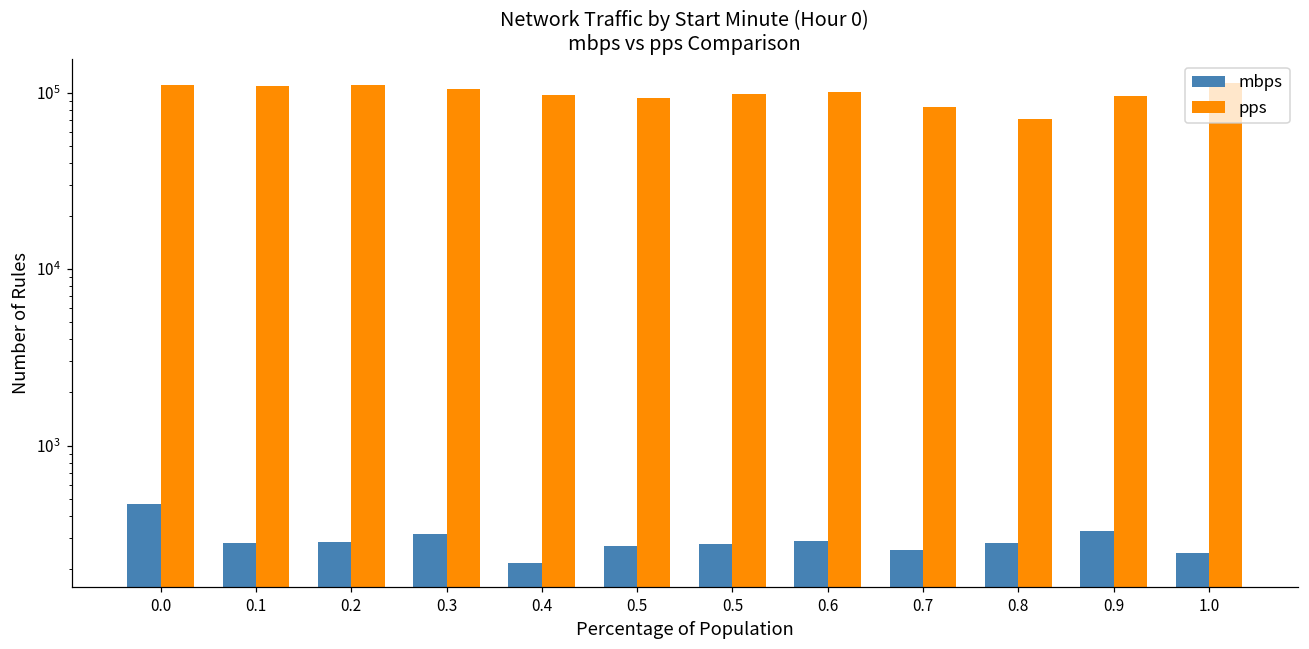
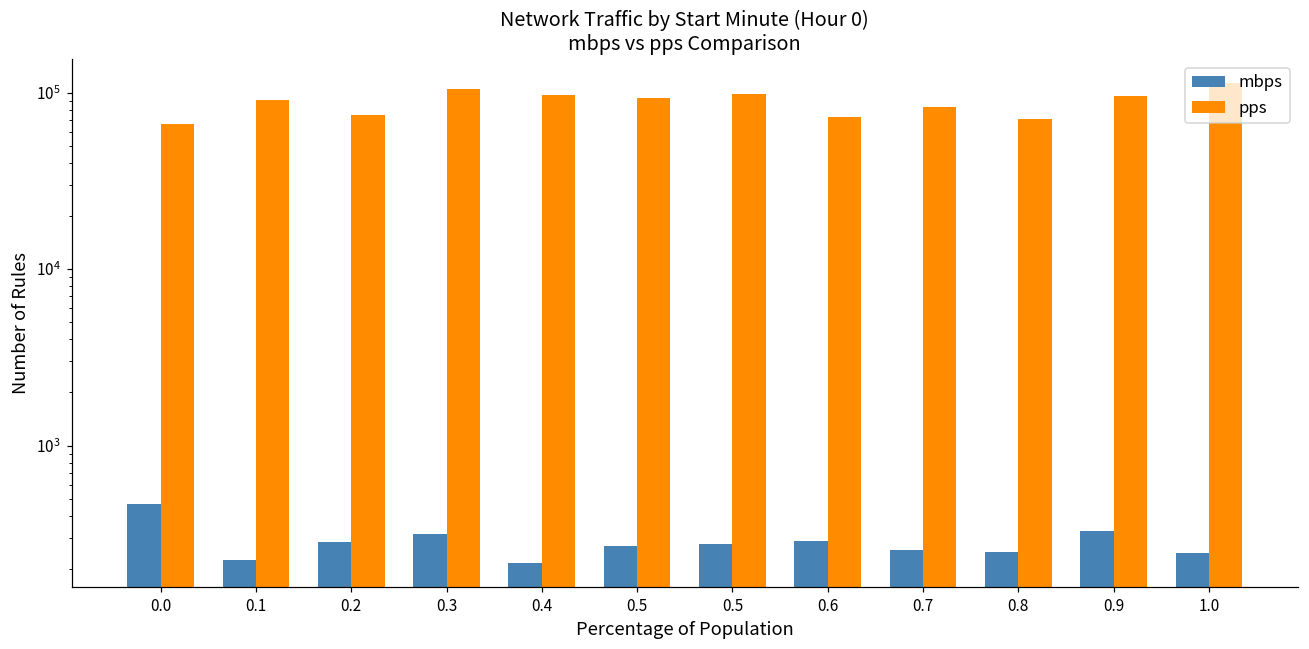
pps, 0.0: 110000 -> 66000
mbps, 0.1: 280 -> 220
pps, 0.1: 110000 -> 90000
pps, 0.2: 110000 -> 80000
pps, 0.6: 100000 -> 70000
mbps, 0.8: 280 -> 250
